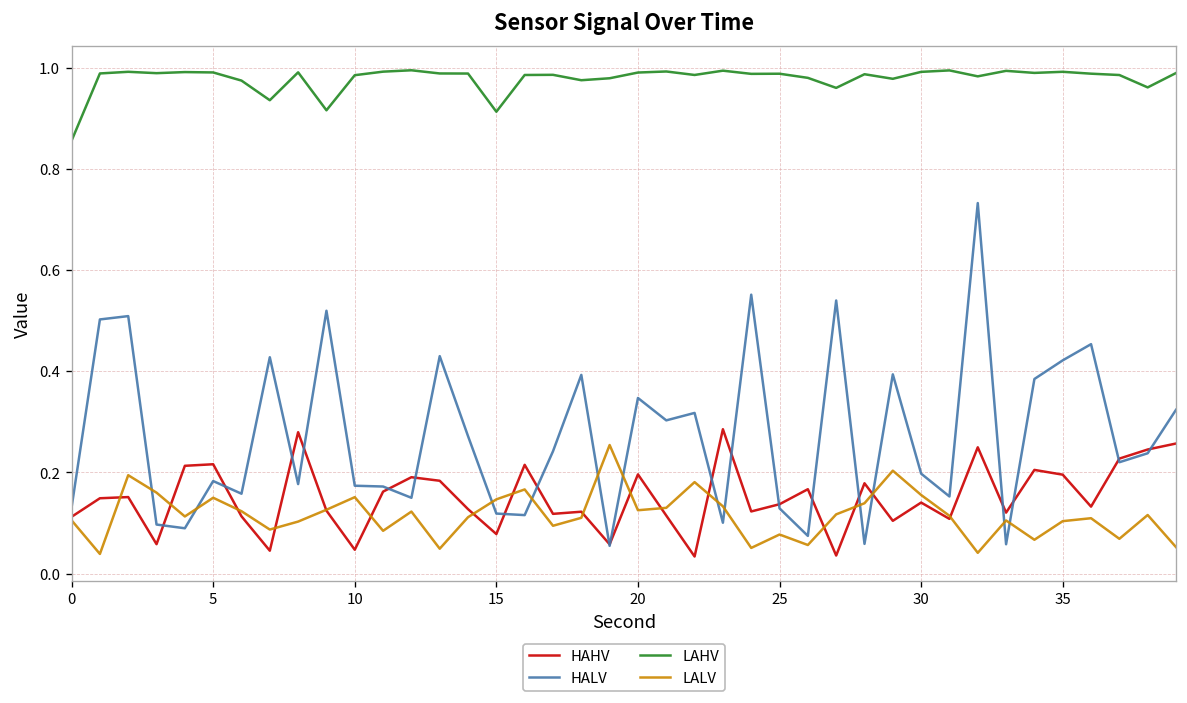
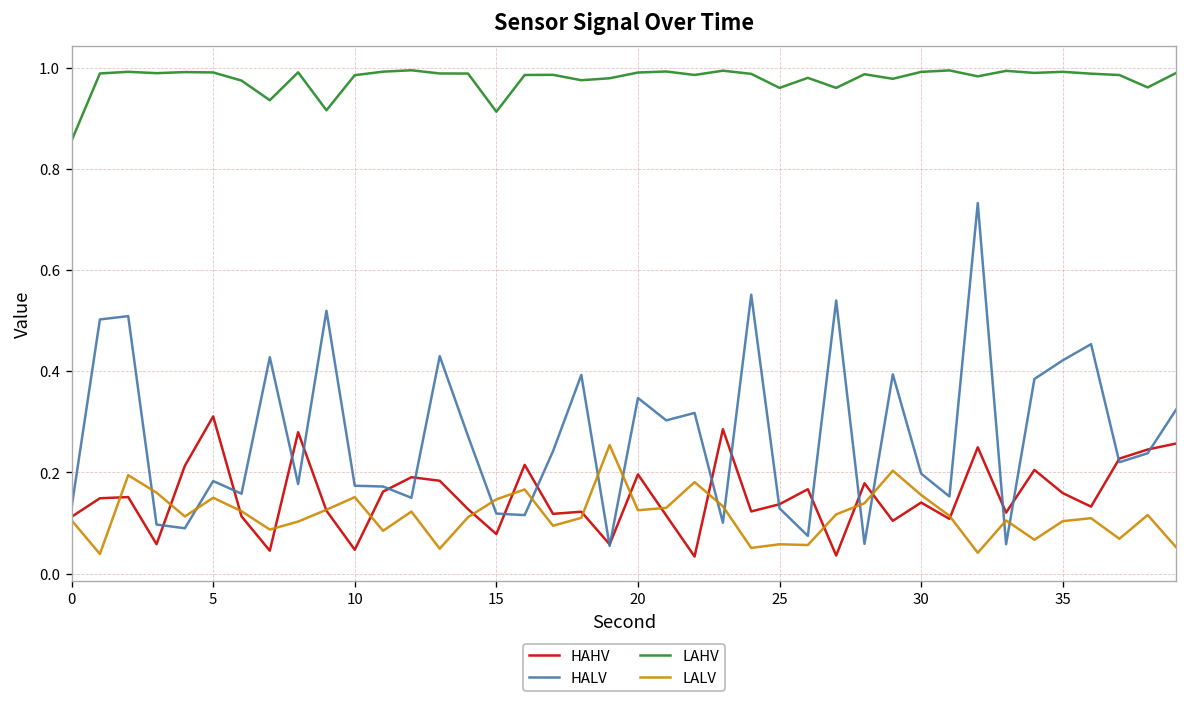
HAHV, 5: 0.22 -> 0.31
LAHV, 25: 0.99 -> 0.96
LALV, 25: 0.08 -> 0.06
HAHV, 35: 0.20 -> 0.16
